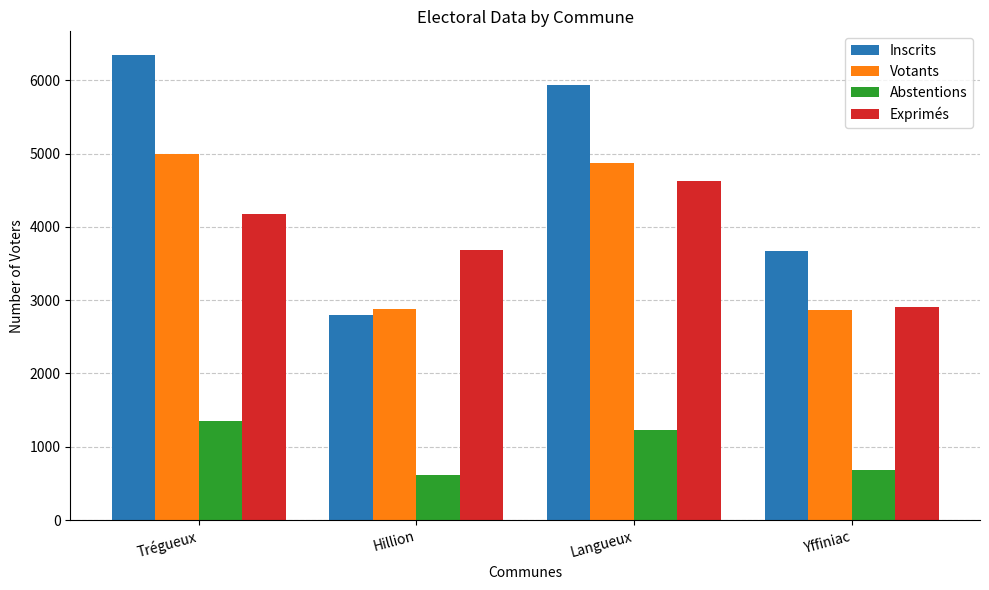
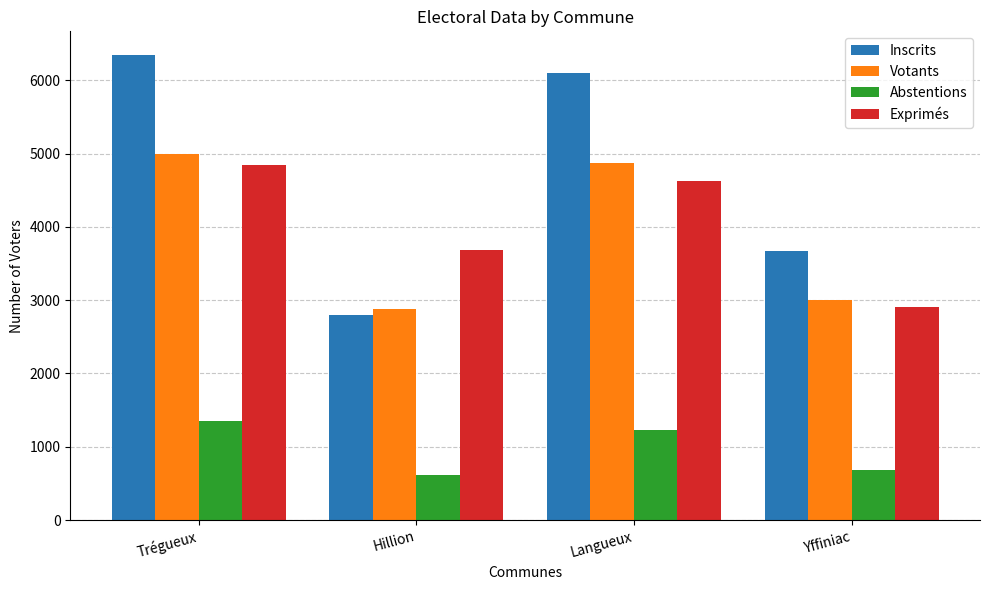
Exprimés, Trégueux: 4200 -> 4800
Inscrits, Langueux: 5900 -> 6100
Votants, Yffiniac: 2900 -> 3000
